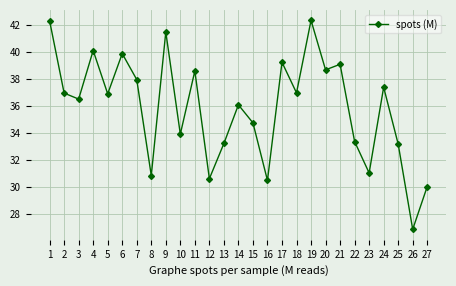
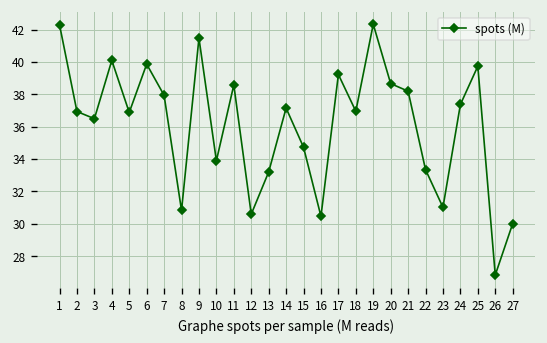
14: 36.1 -> 37.2
21: 39.1 -> 38.2
25: 33.2 -> 39.7
